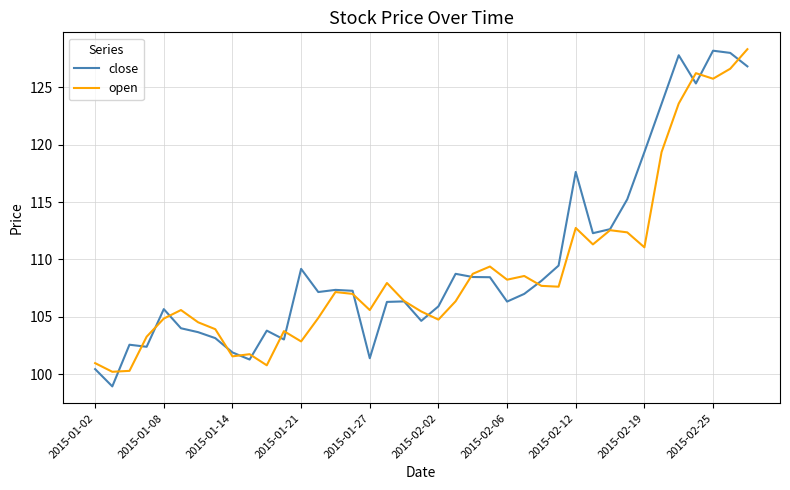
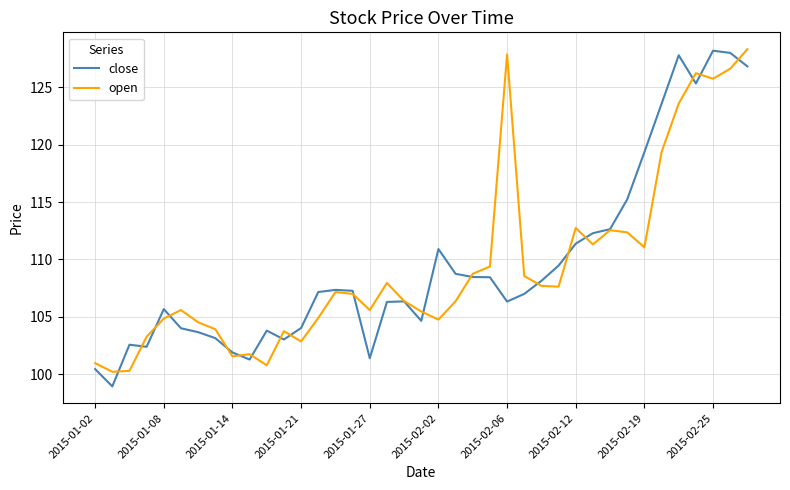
close, 2015-01-21: 109.2 -> 104.0
close, 2015-02-02: 105.9 -> 110.9
open, 2015-02-06: 108.2 -> 127.9
close, 2015-02-12: 117.6 -> 111.4
